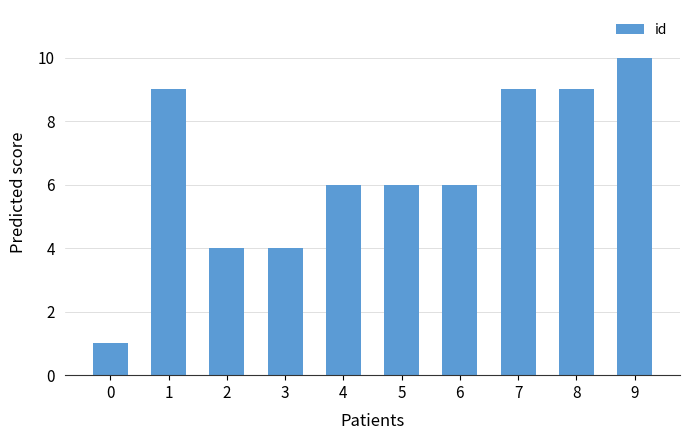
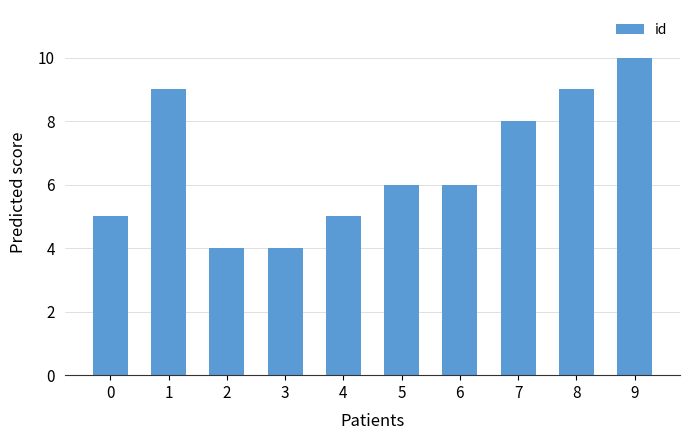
0: 1 -> 5
4: 6 -> 5
7: 9 -> 8
